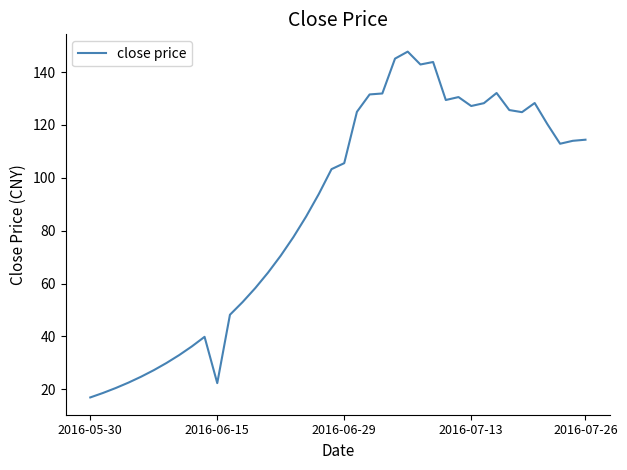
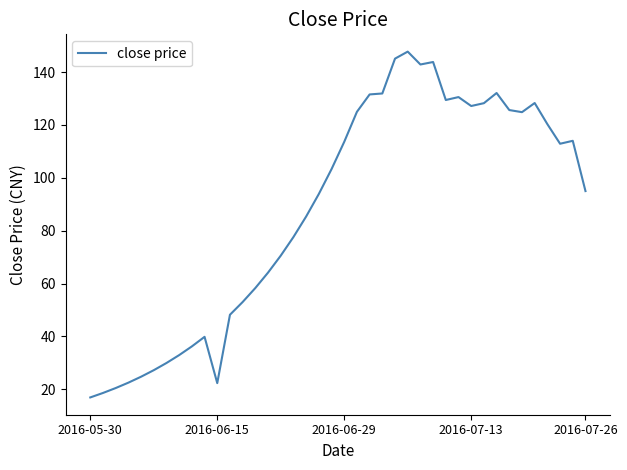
2016-06-29: 106 -> 114
2016-07-26: 114 -> 95
